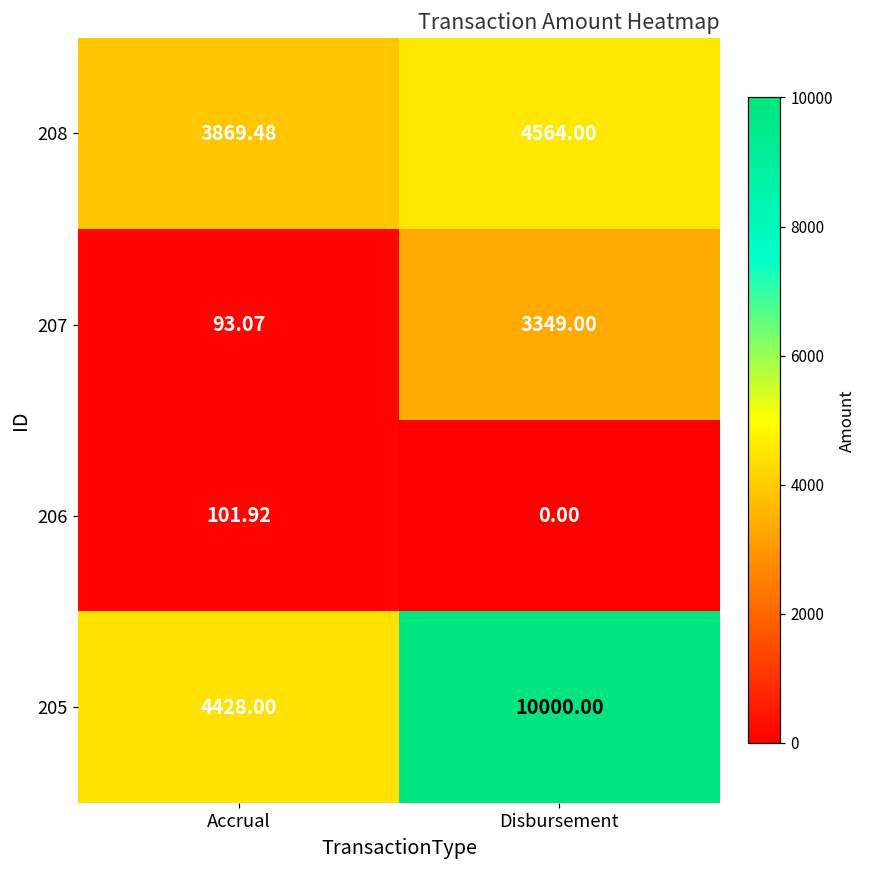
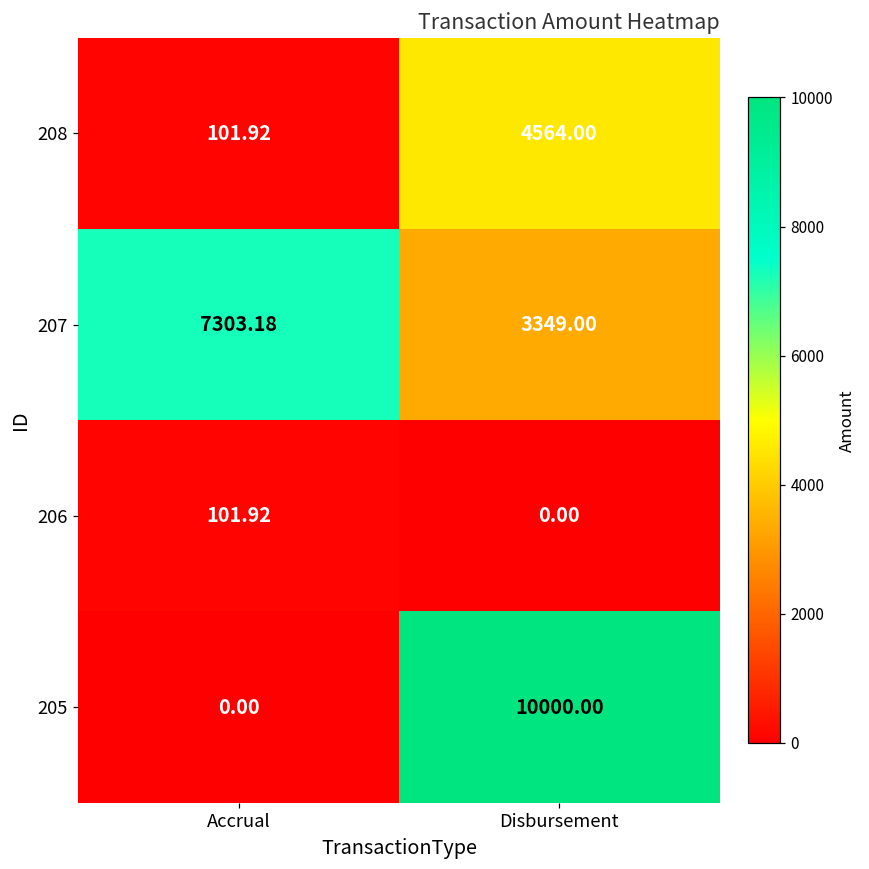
208, Accrual: 3869.48 -> 101.92
207, Accrual: 93.07 -> 7303.18
205, Accrual: 4428.00 -> 0.00
